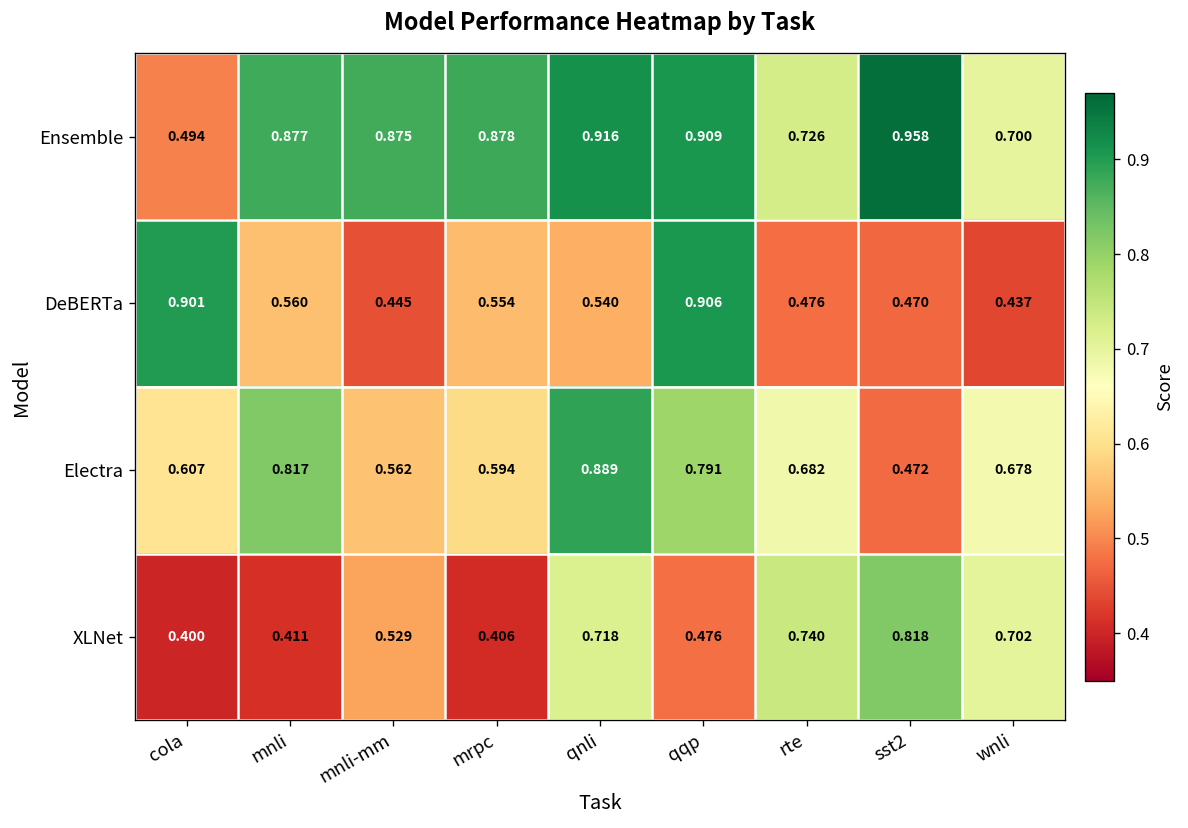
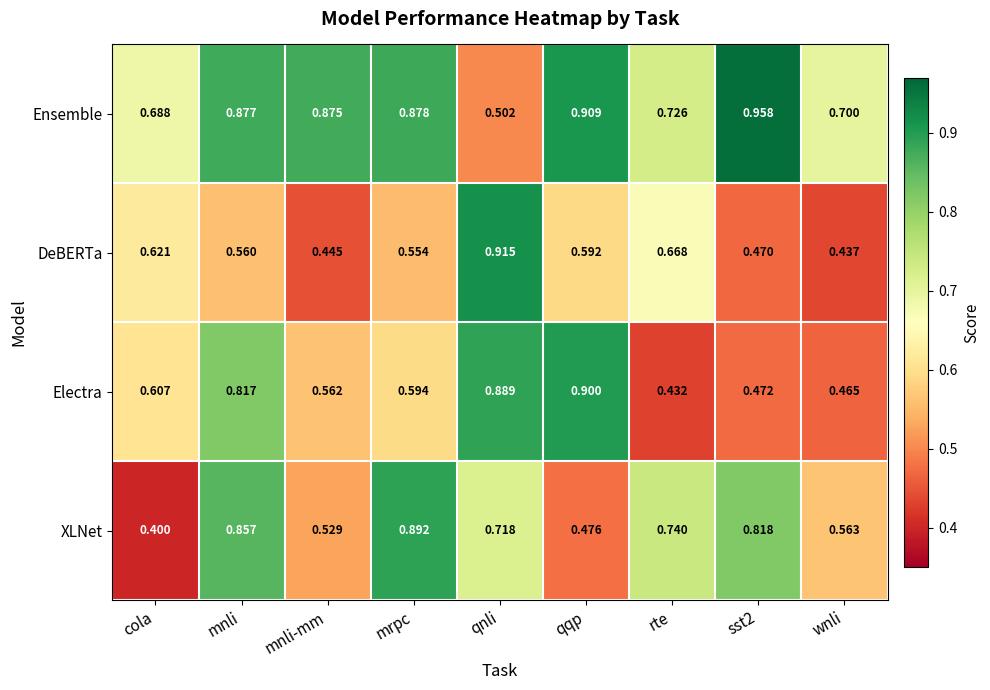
Ensemble, cola: 0.494 -> 0.688
Ensemble, qnli: 0.916 -> 0.502
DeBERTa, cola: 0.901 -> 0.621
DeBERTa, qnli: 0.540 -> 0.915
DeBERTa, qqp: 0.906 -> 0.592
DeBERTa, rte: 0.476 -> 0.668
Electra, qqp: 0.791 -> 0.900
Electra, rte: 0.682 -> 0.432
Electra, wnli: 0.678 -> 0.465
XLNet, mnli: 0.411 -> 0.857
XLNet, mrpc: 0.406 -> 0.892
XLNet, wnli: 0.702 -> 0.563
